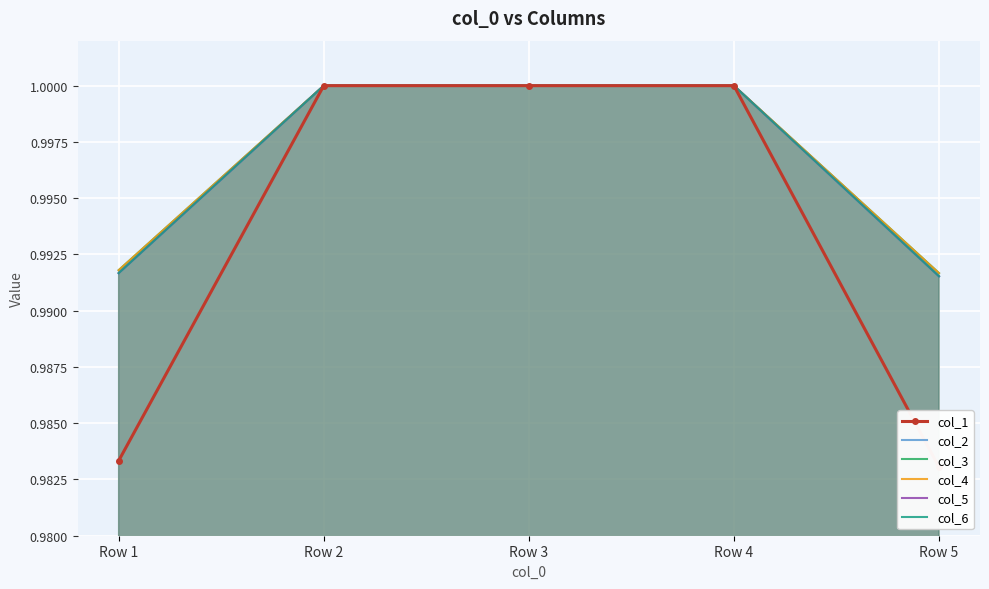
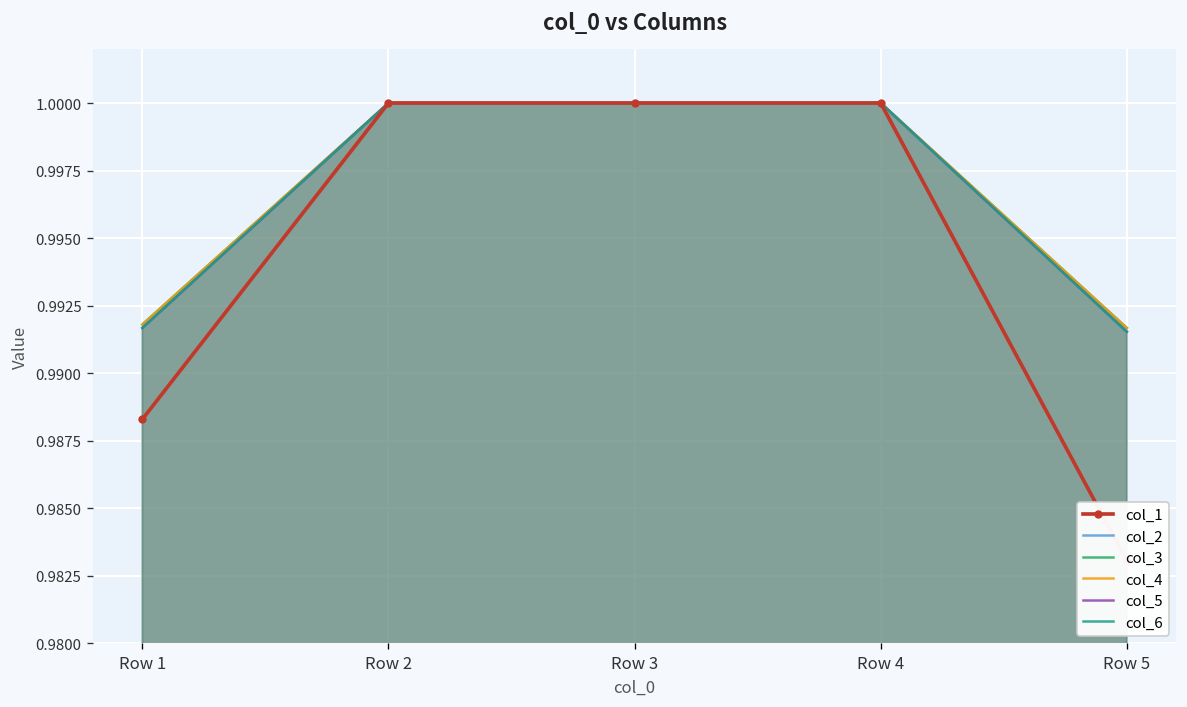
col_1, Row 1: 0.9833 -> 0.9883
